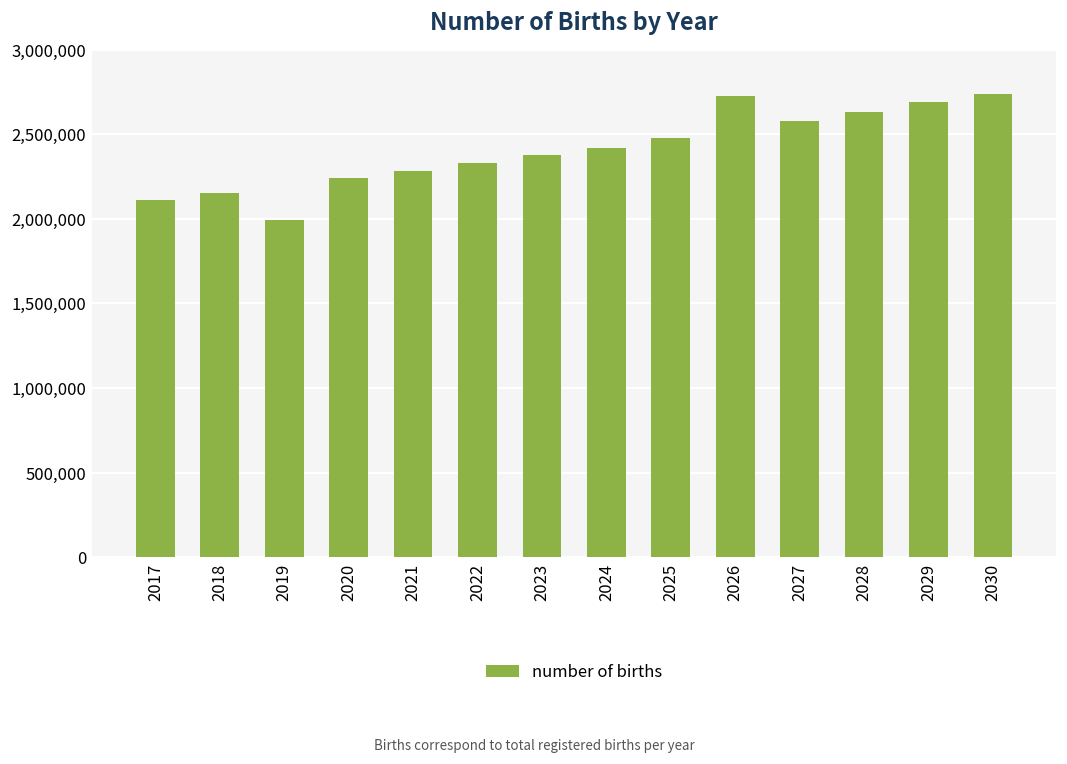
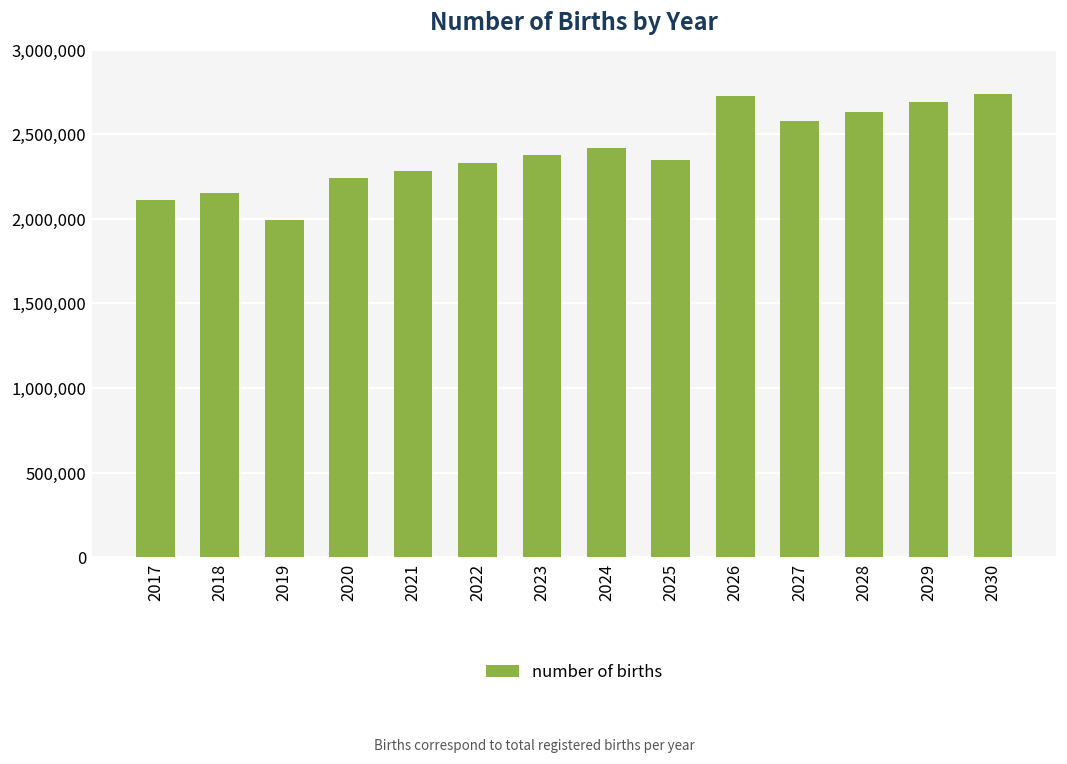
2025: 2,480,000 -> 2,350,000
